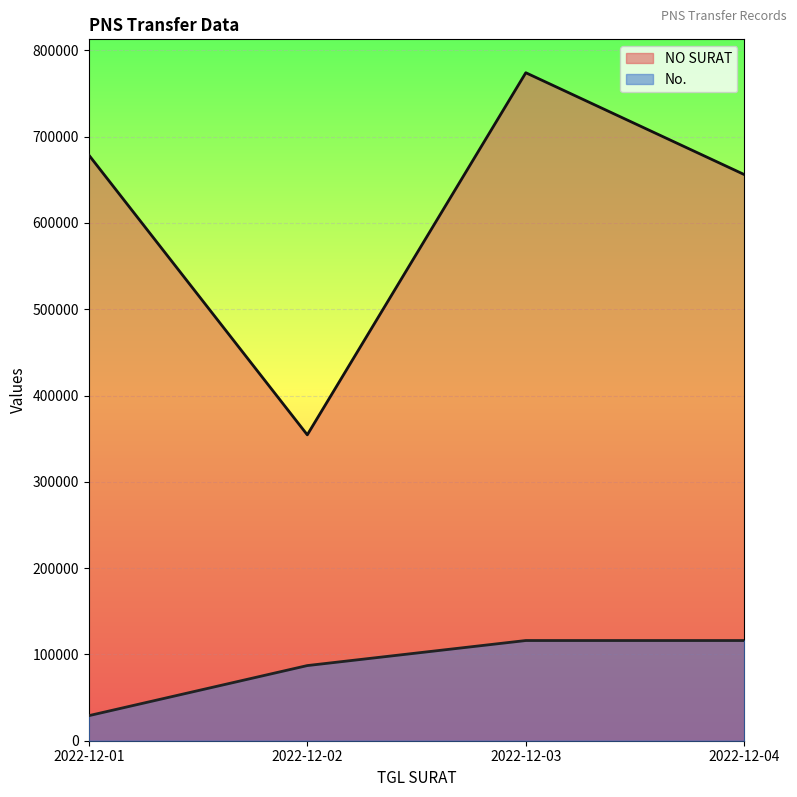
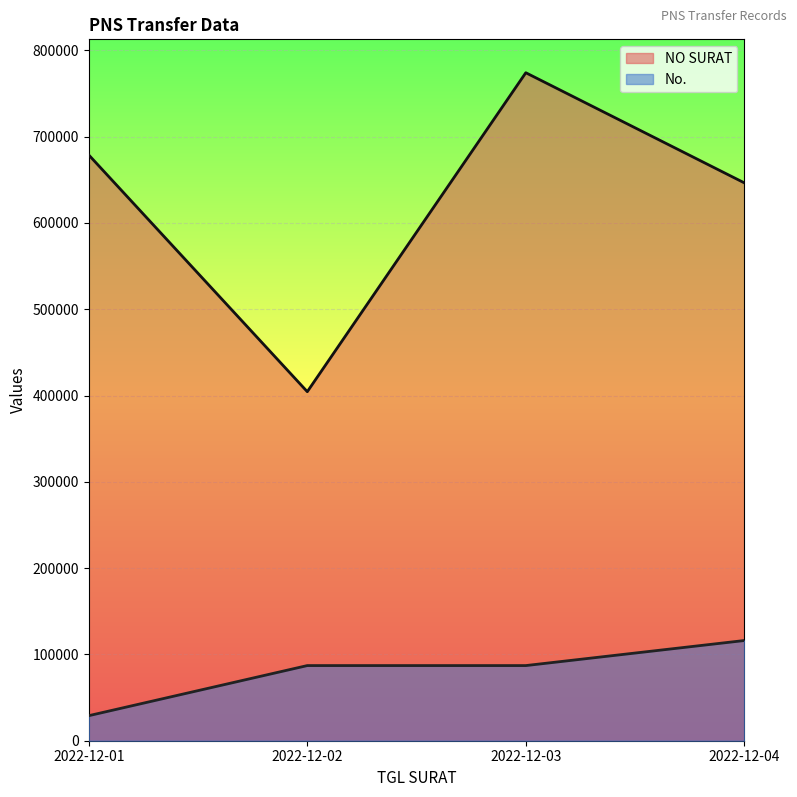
NO SURAT, 2022-12-02: 350000 -> 400000
No., 2022-12-03: 120000 -> 90000
NO SURAT, 2022-12-04: 660000 -> 650000
